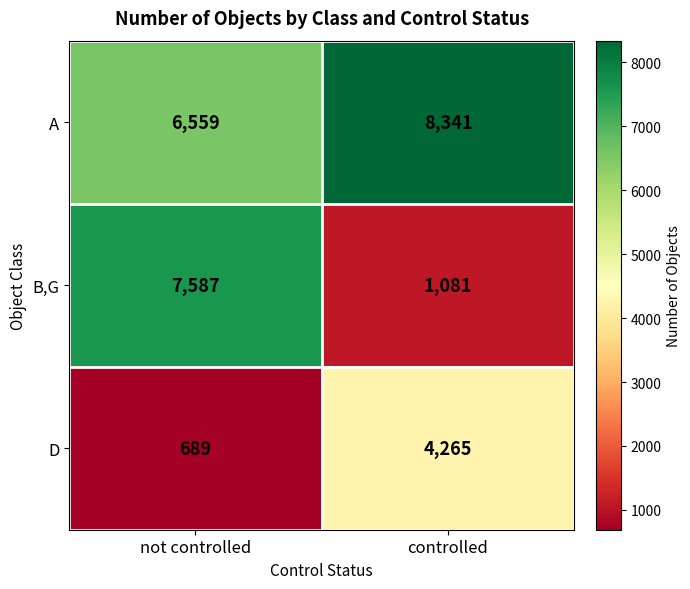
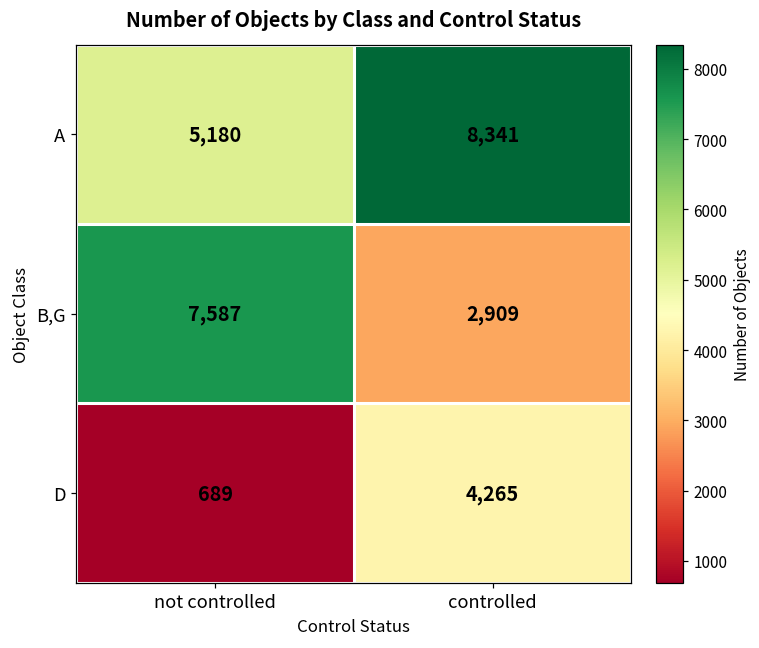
A, not controlled: 6,559 -> 5,180
B,G, controlled: 1,081 -> 2,909
